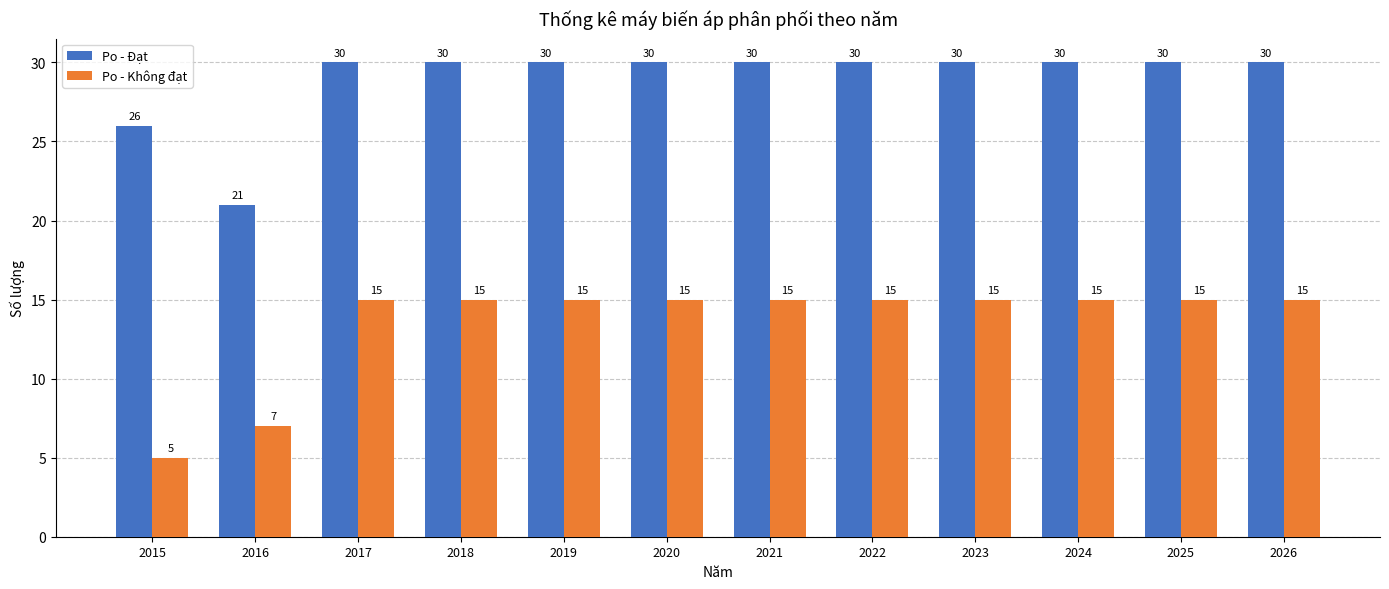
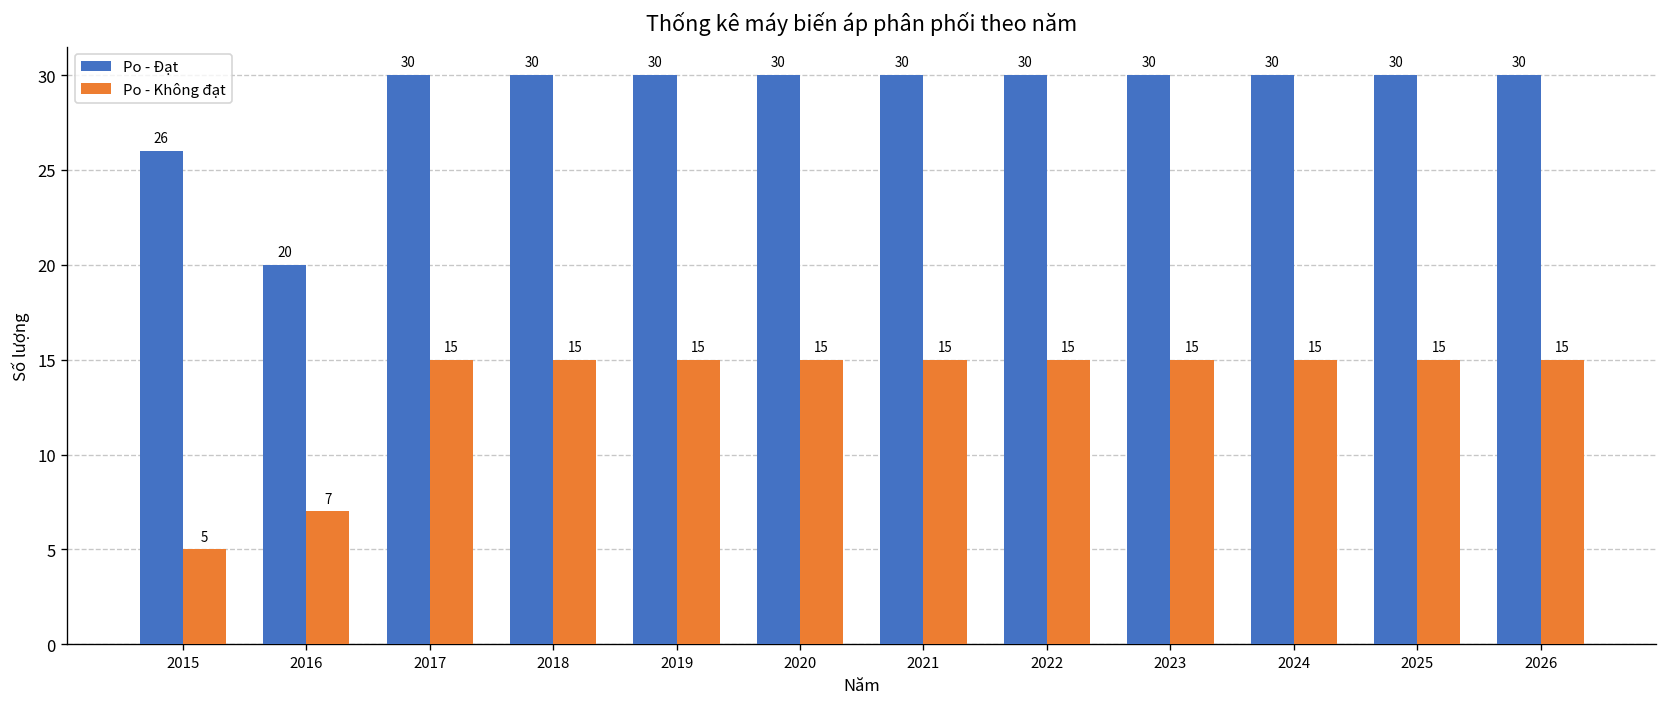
Po - Đạt, 2016: 21 -> 20
